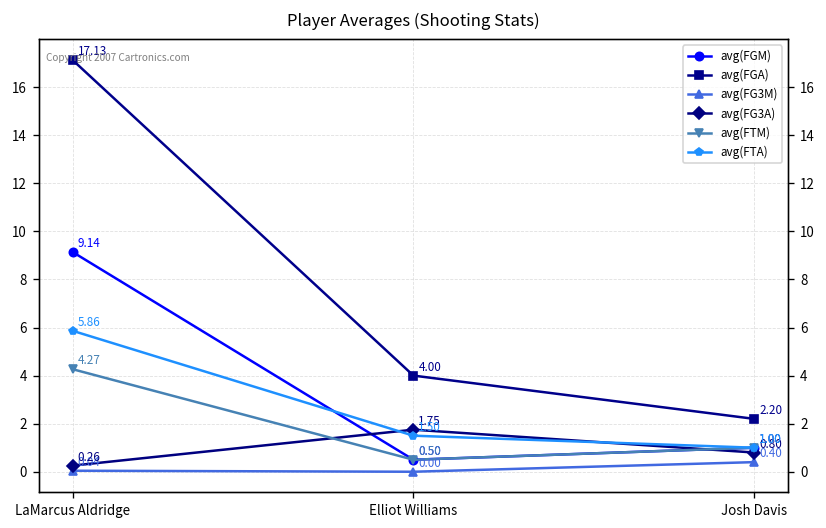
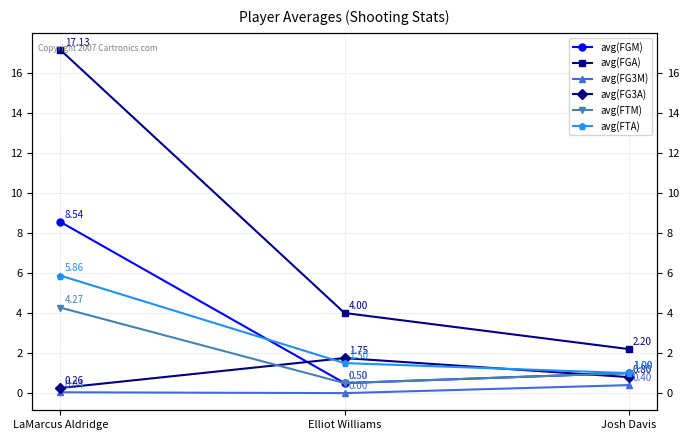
avg(FGM), LaMarcus Aldridge: 9.14 -> 8.54
